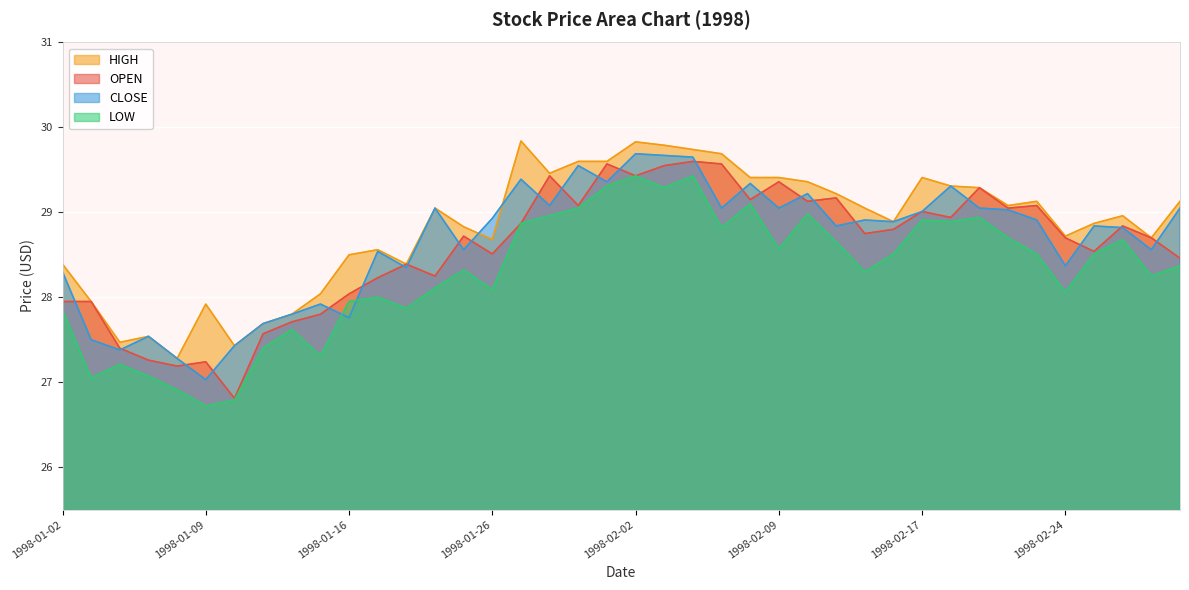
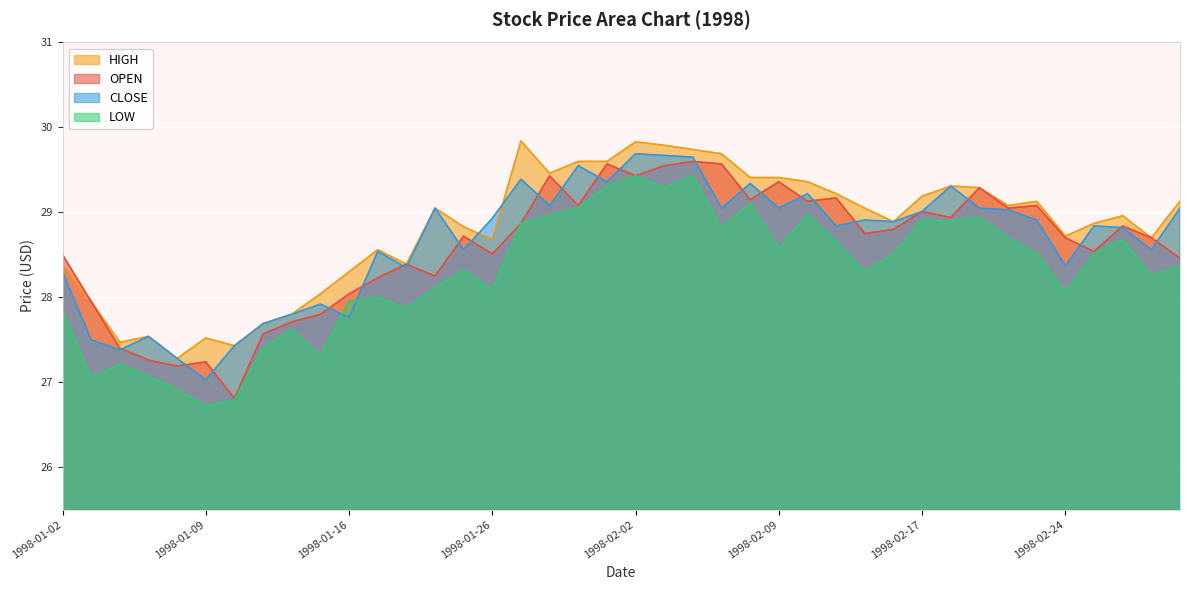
OPEN, 1998-01-02: 28.0 -> 28.5
HIGH, 1998-01-09: 27.9 -> 27.5
HIGH, 1998-01-16: 28.5 -> 28.3
HIGH, 1998-02-17: 29.4 -> 29.2
